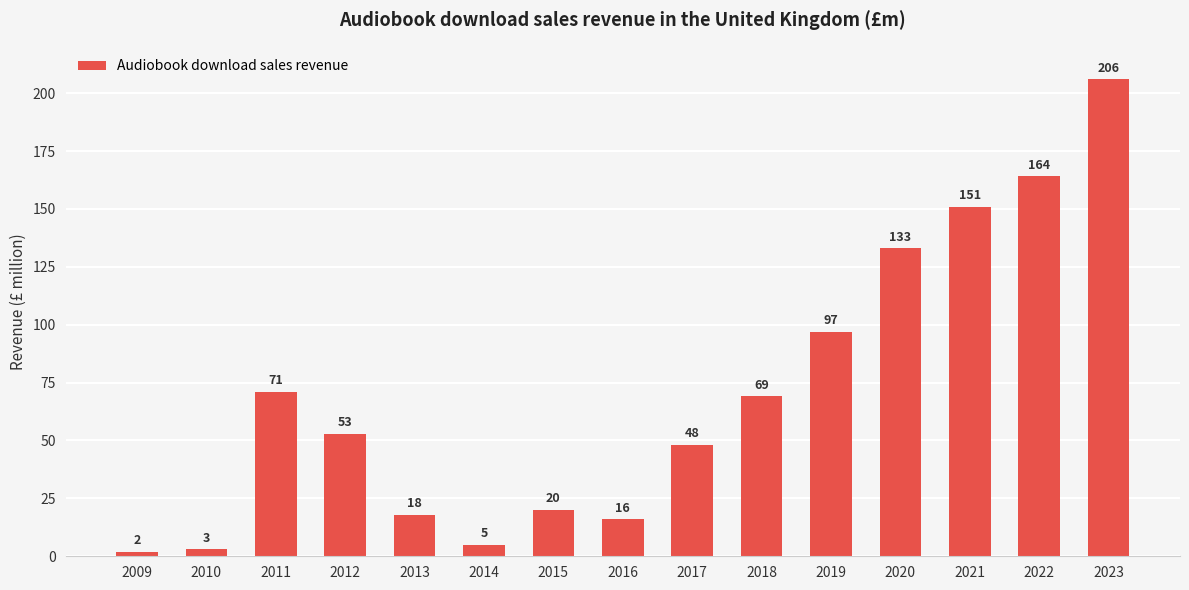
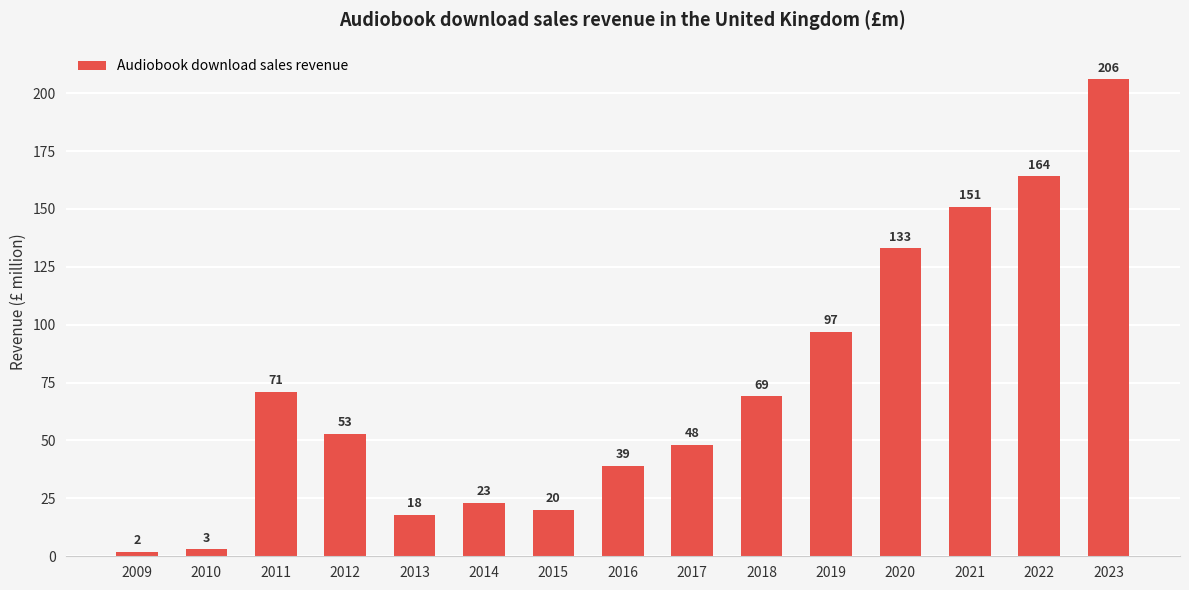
2014: 5 -> 23
2016: 16 -> 39
